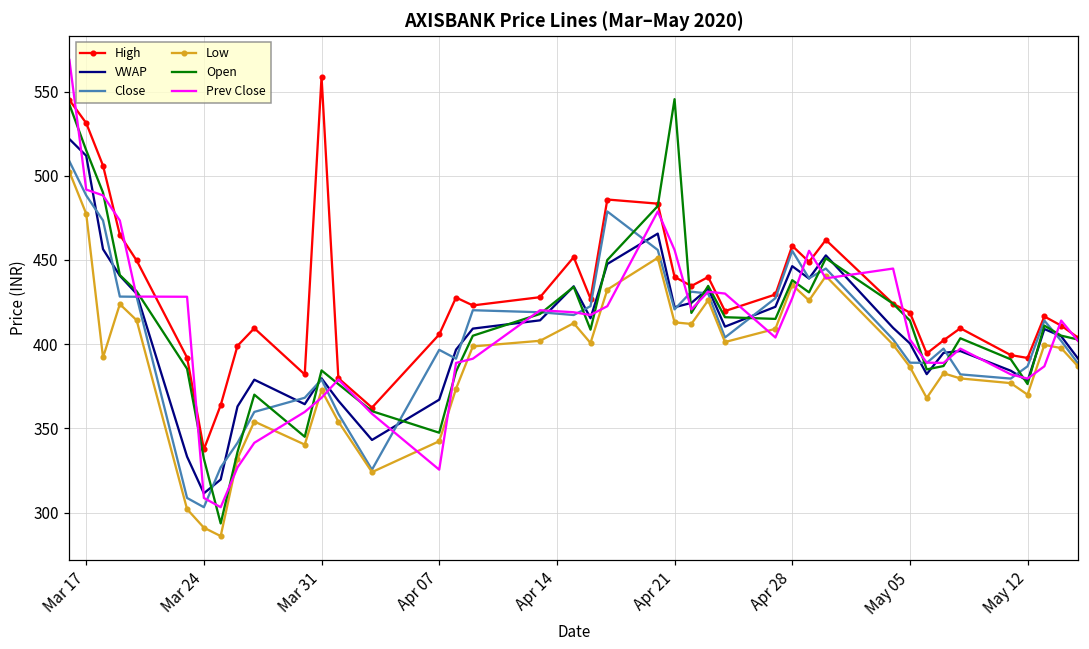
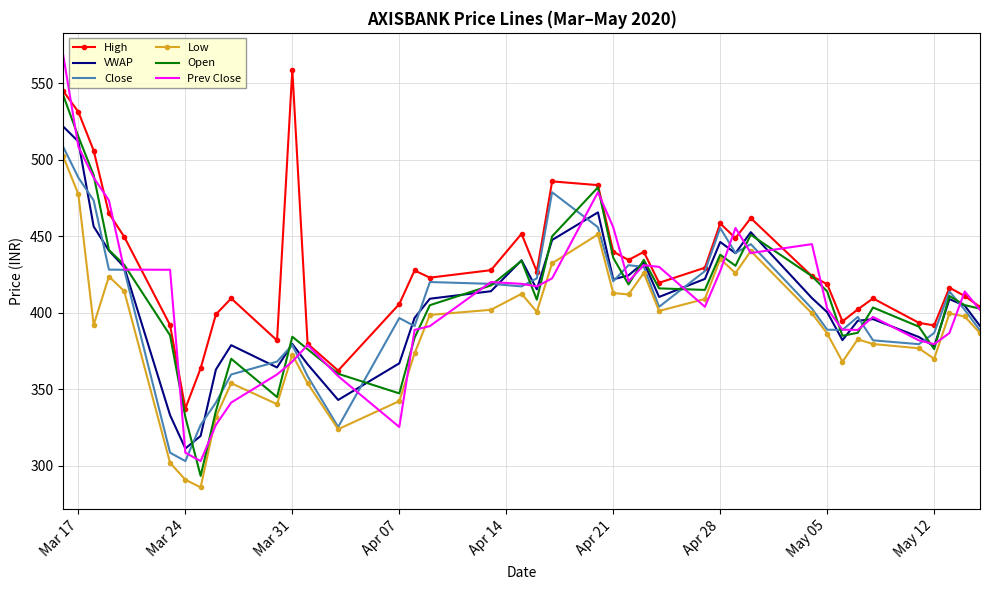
Prev Close, Mar 17: 492 -> 509
Open, Apr 21: 546 -> 436
